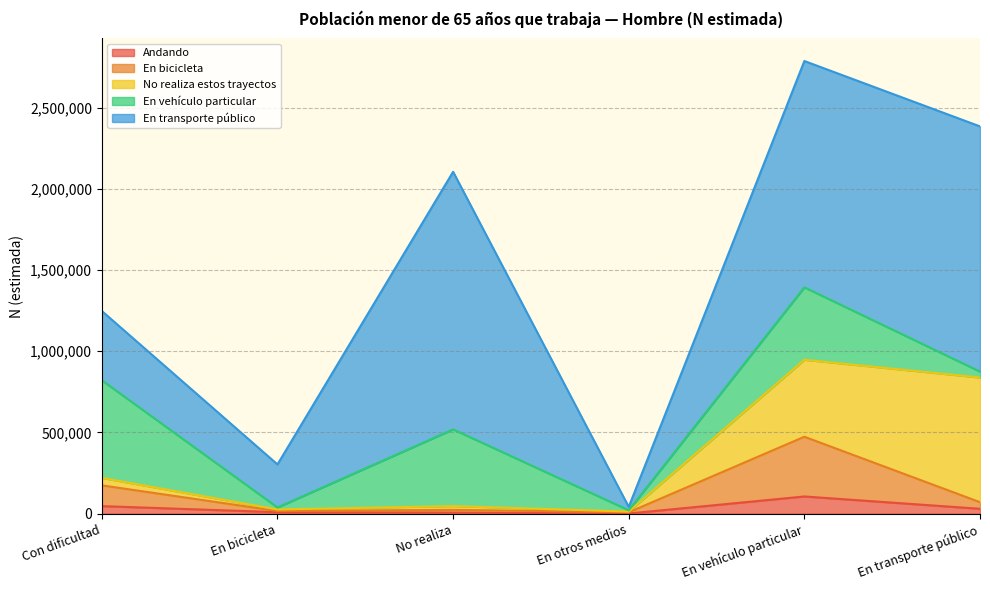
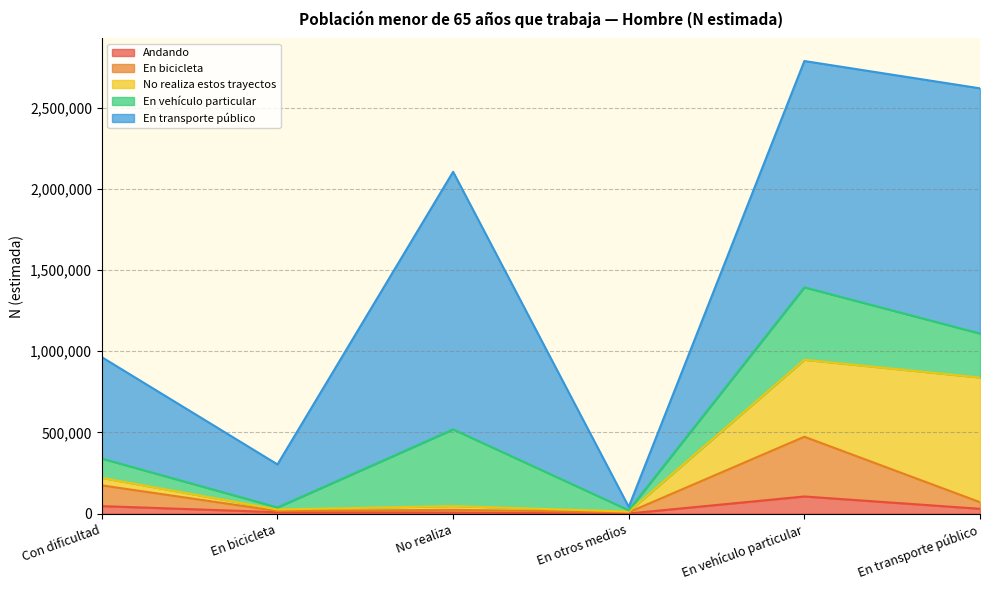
En vehículo particular, Con dificultad: 600,000 -> 120,000
En transporte público, Con dificultad: 430,000 -> 620,000
En vehículo particular, En transporte público: 40,000 -> 270,000
